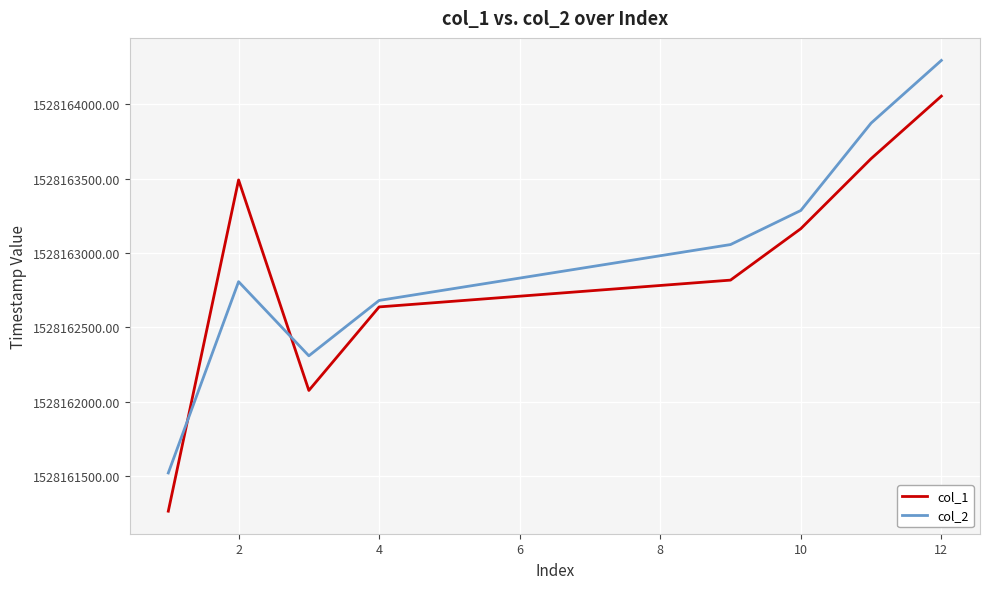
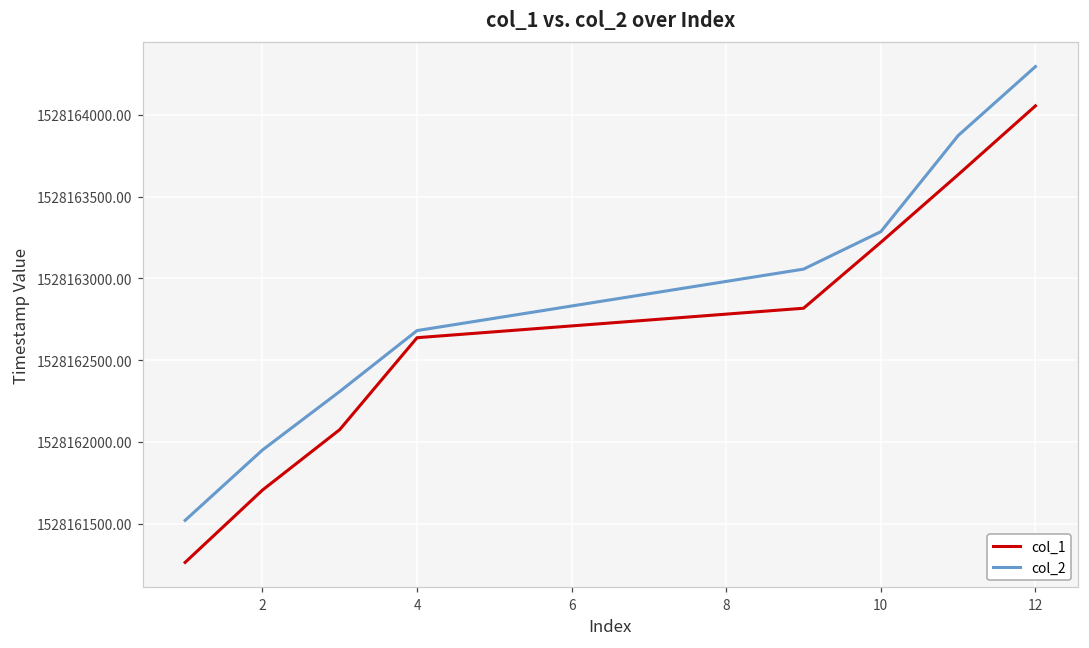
col_1, 2: 1528163490 -> 1528161710
col_2, 2: 1528162810 -> 1528161950
col_1, 10: 1528163160 -> 1528163220
